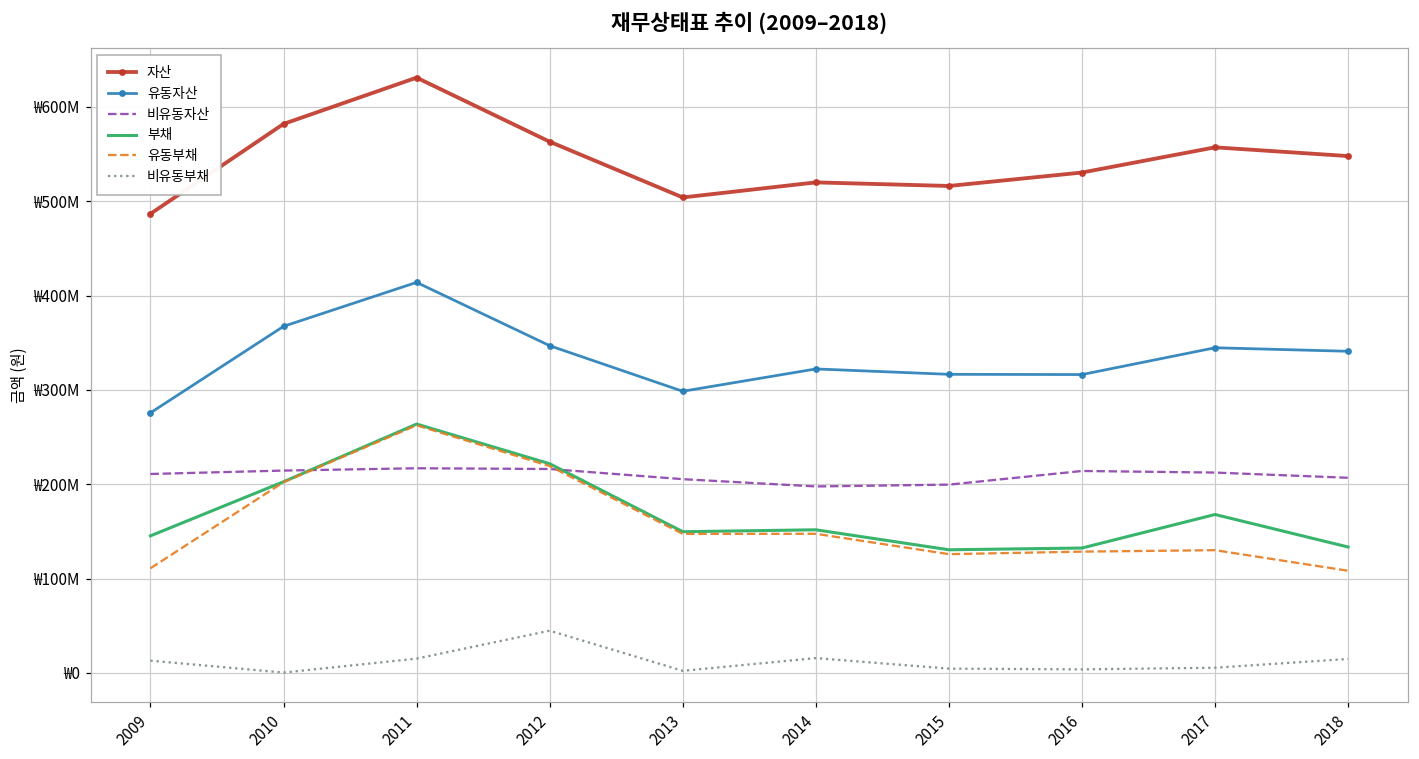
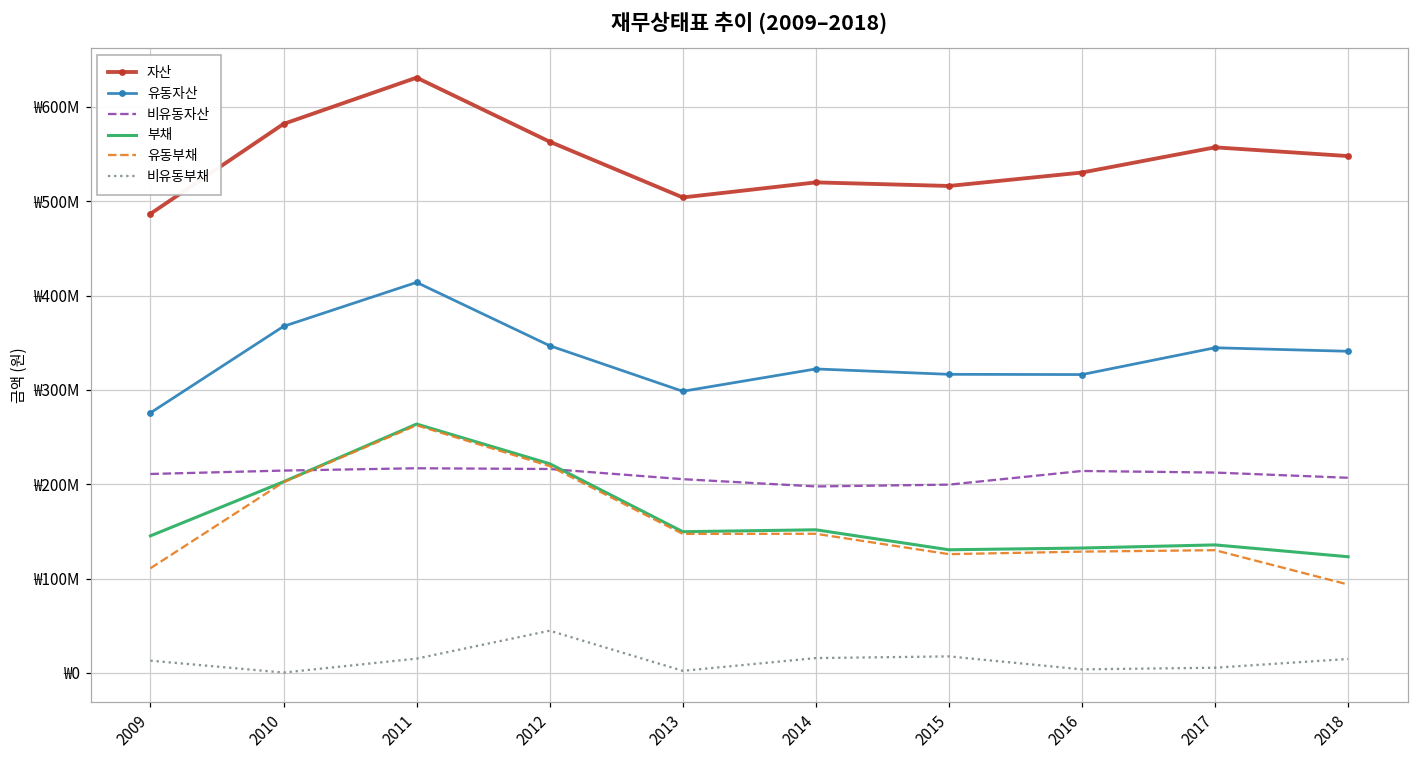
비유동부채, 2015: ₩0 -> ₩20000000
부채, 2017: ₩170000000 -> ₩140000000
부채, 2018: ₩130000000 -> ₩120000000
유동부채, 2018: ₩110000000 -> ₩90000000
